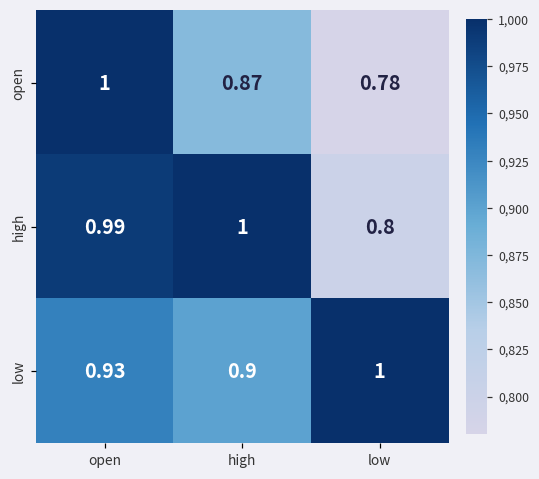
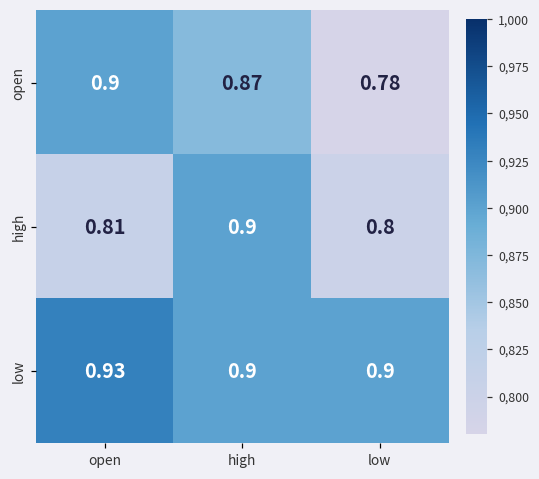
open, open: 1 -> 0.9
high, open: 0.99 -> 0.81
high, high: 1 -> 0.9
low, low: 1 -> 0.9
